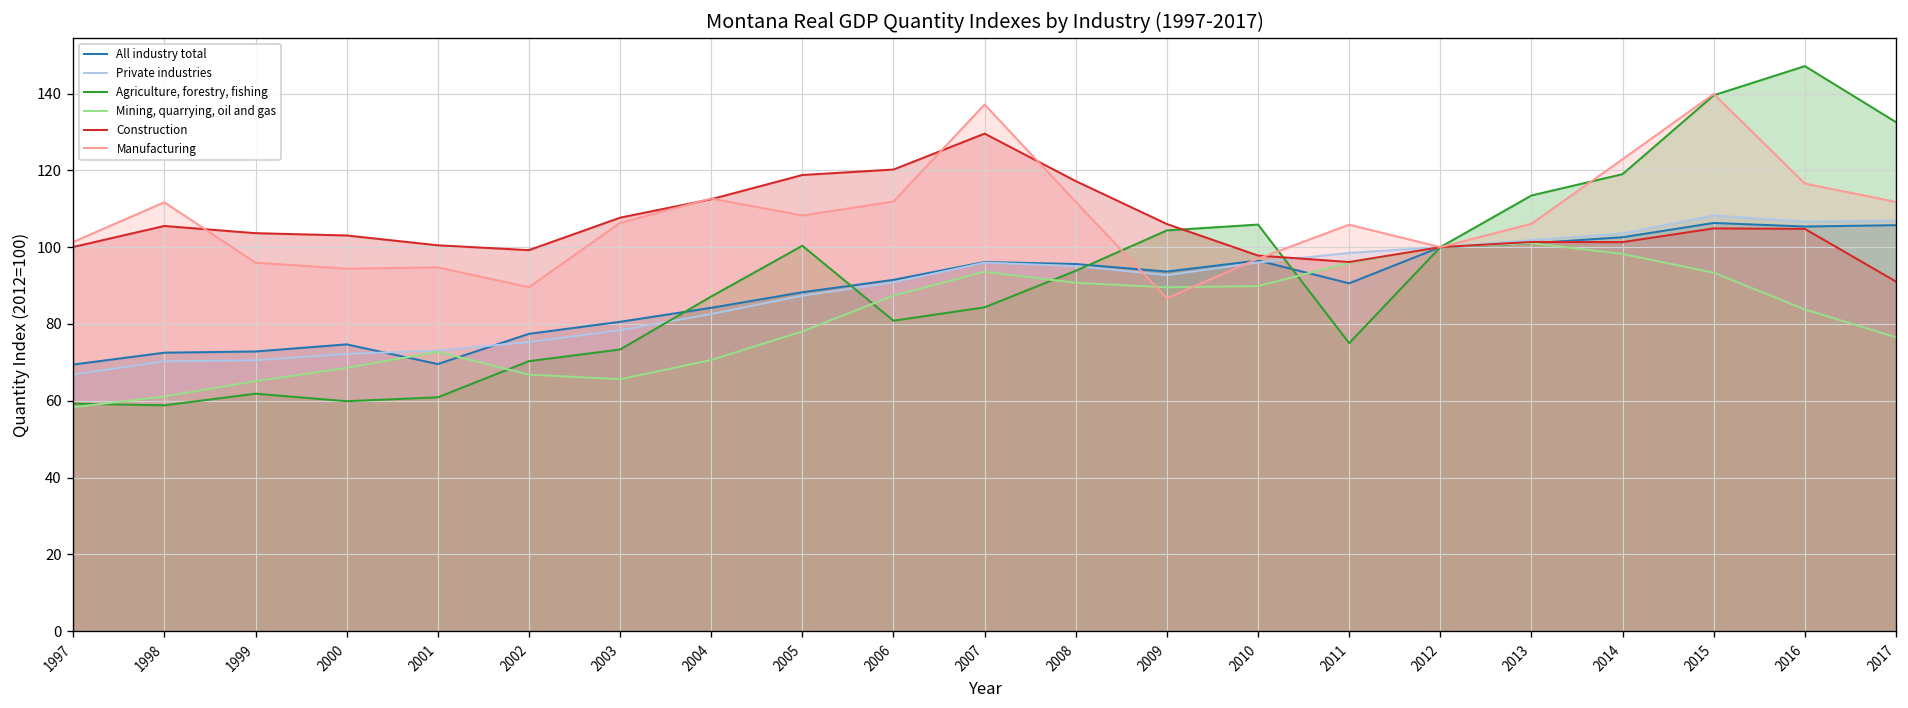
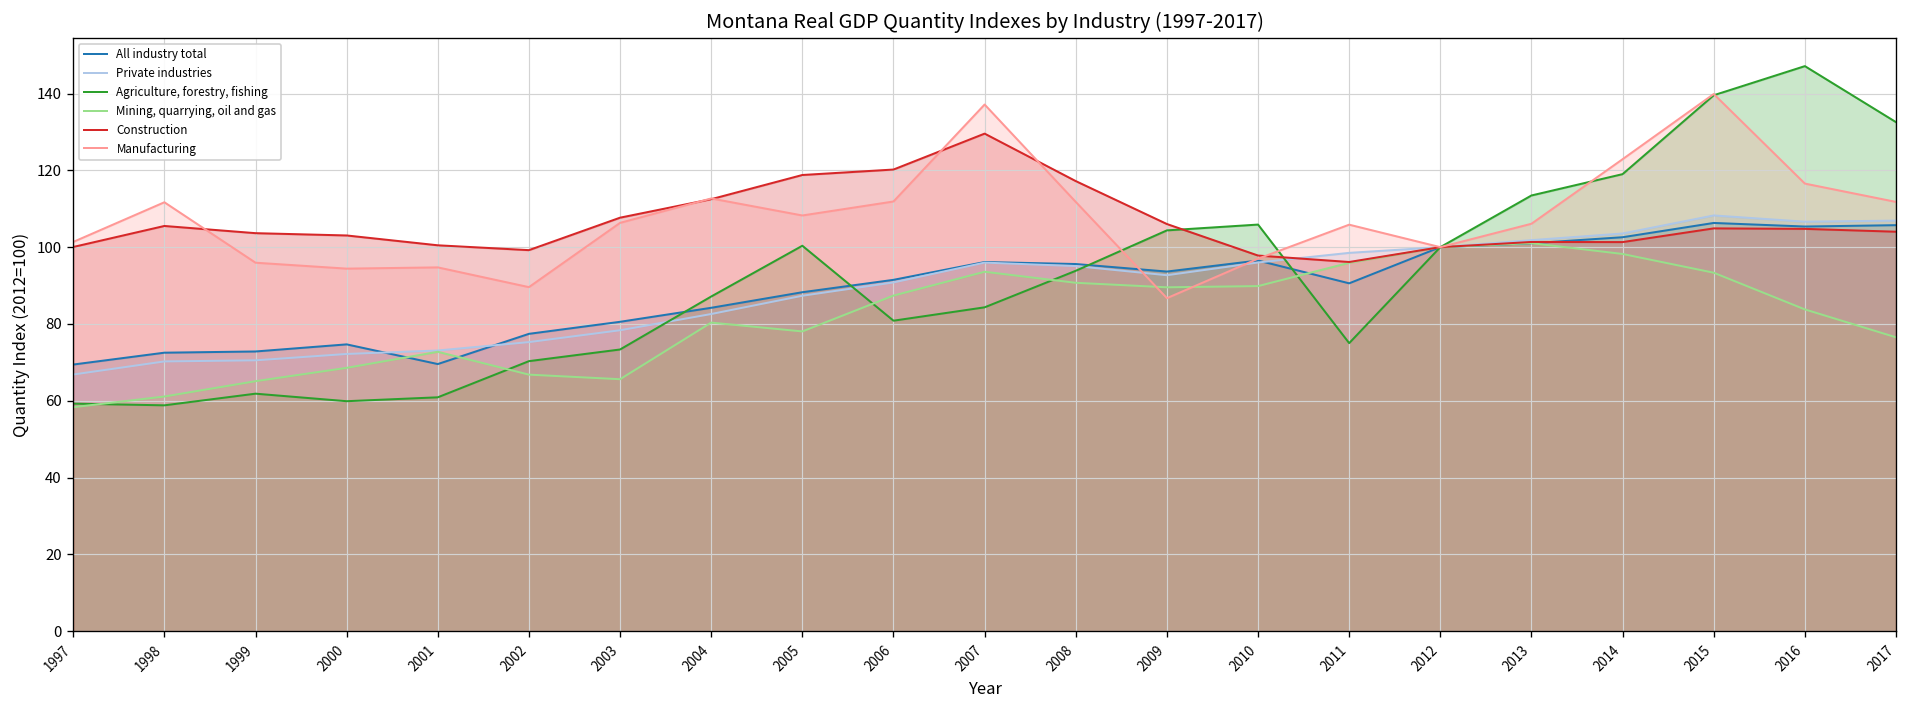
Mining, quarrying, oil and gas, 2004: 71 -> 80
Construction, 2017: 91 -> 104
